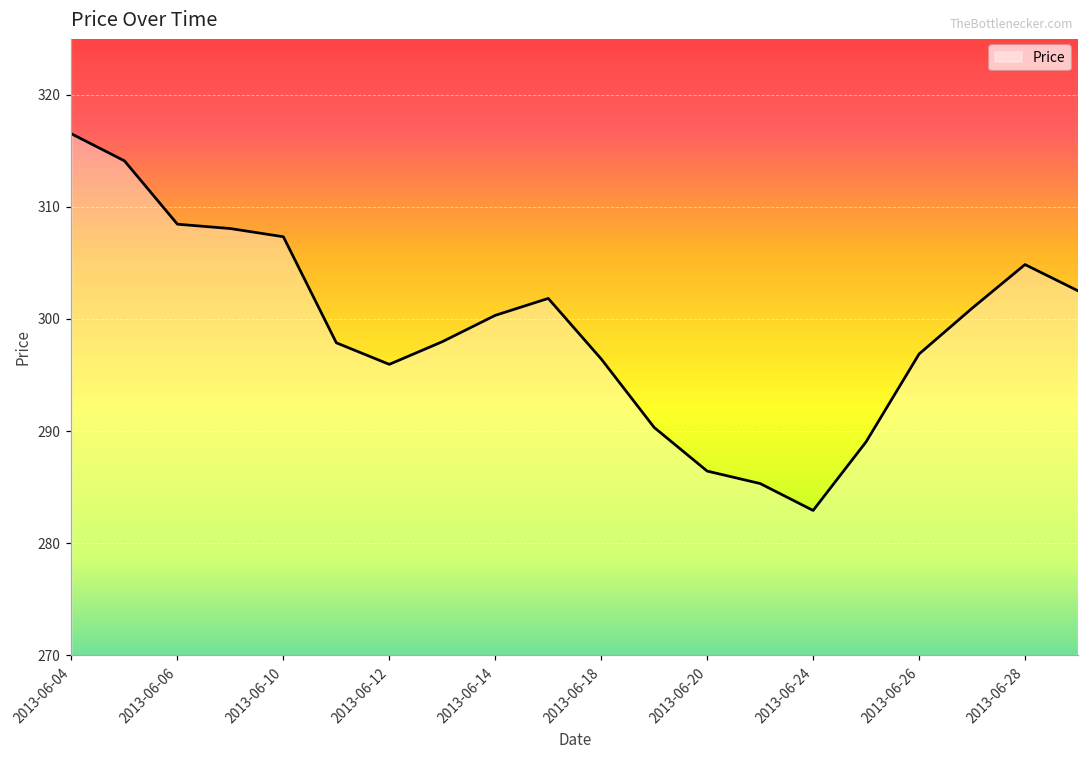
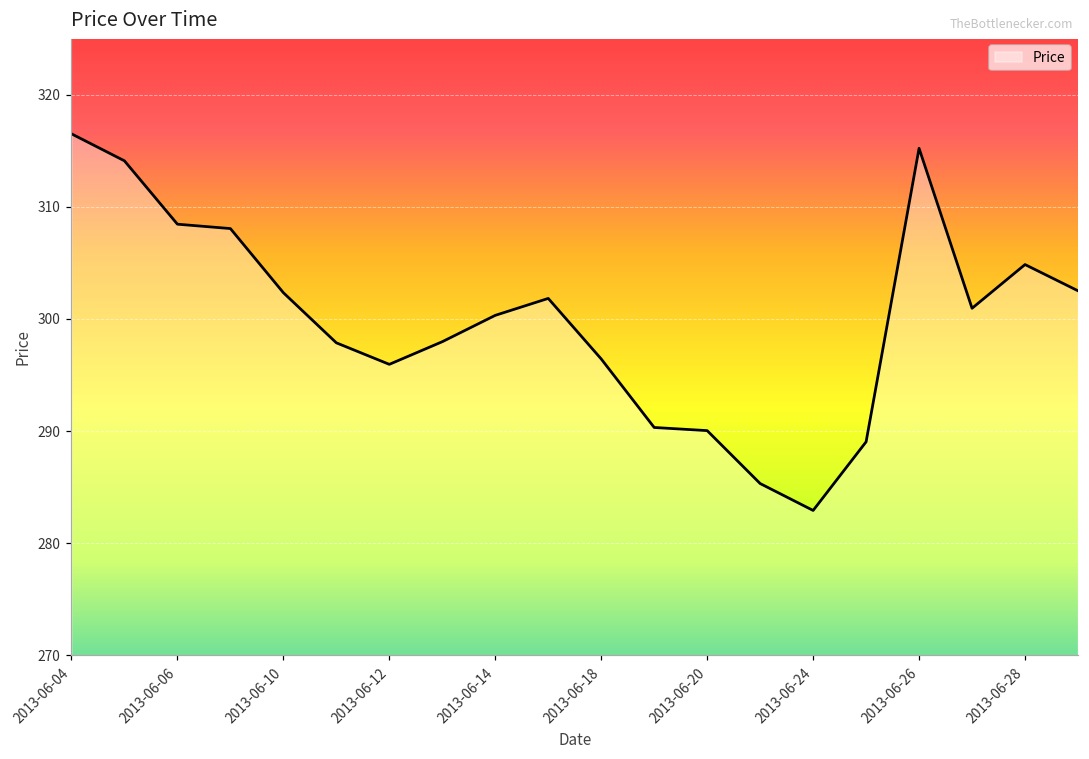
2013-06-10: 307.3 -> 302.3
2013-06-20: 286.4 -> 290.0
2013-06-26: 296.9 -> 315.2
